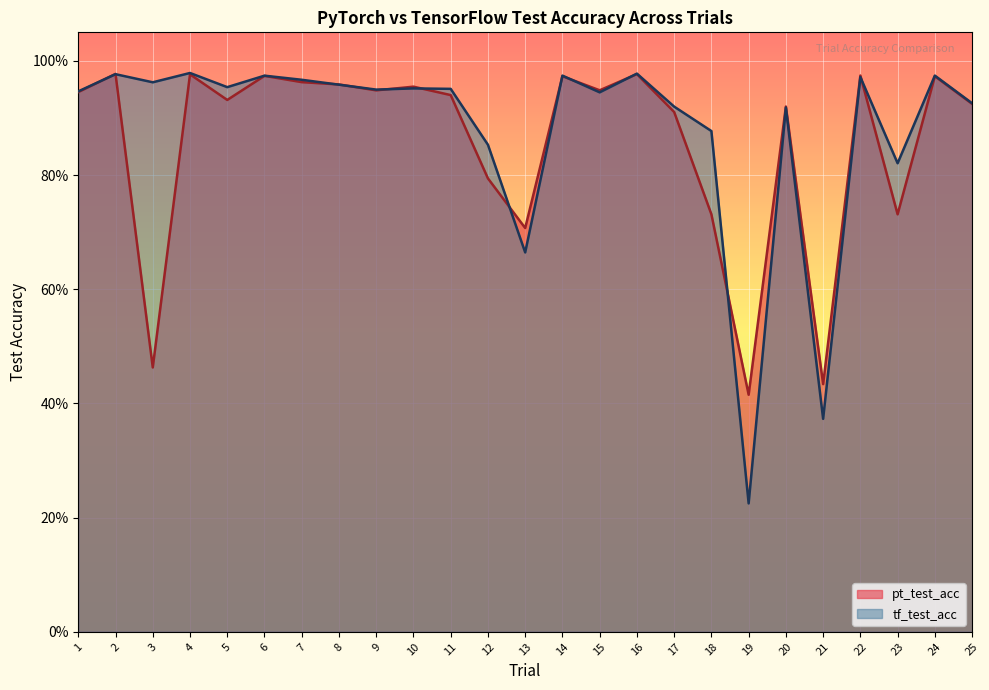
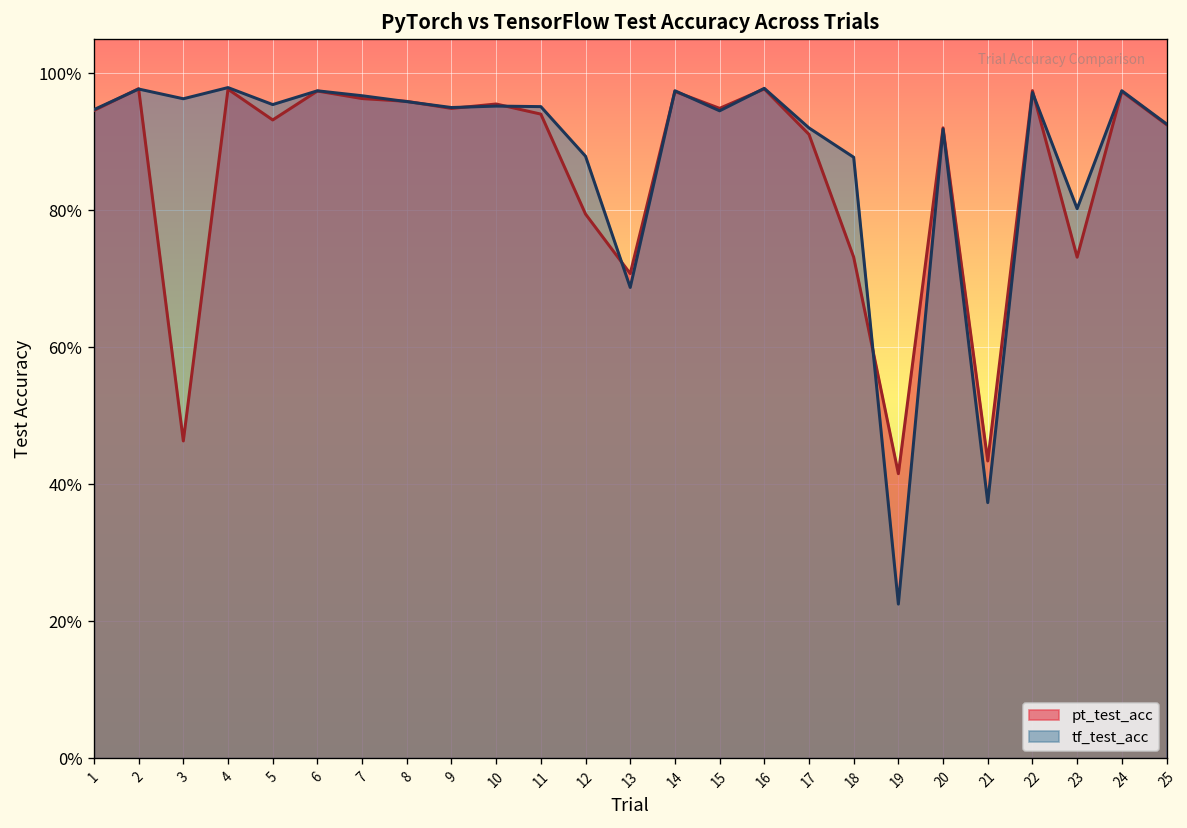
tf_test_acc, 12: 85% -> 88%
tf_test_acc, 13: 66% -> 69%
tf_test_acc, 23: 82% -> 80%
